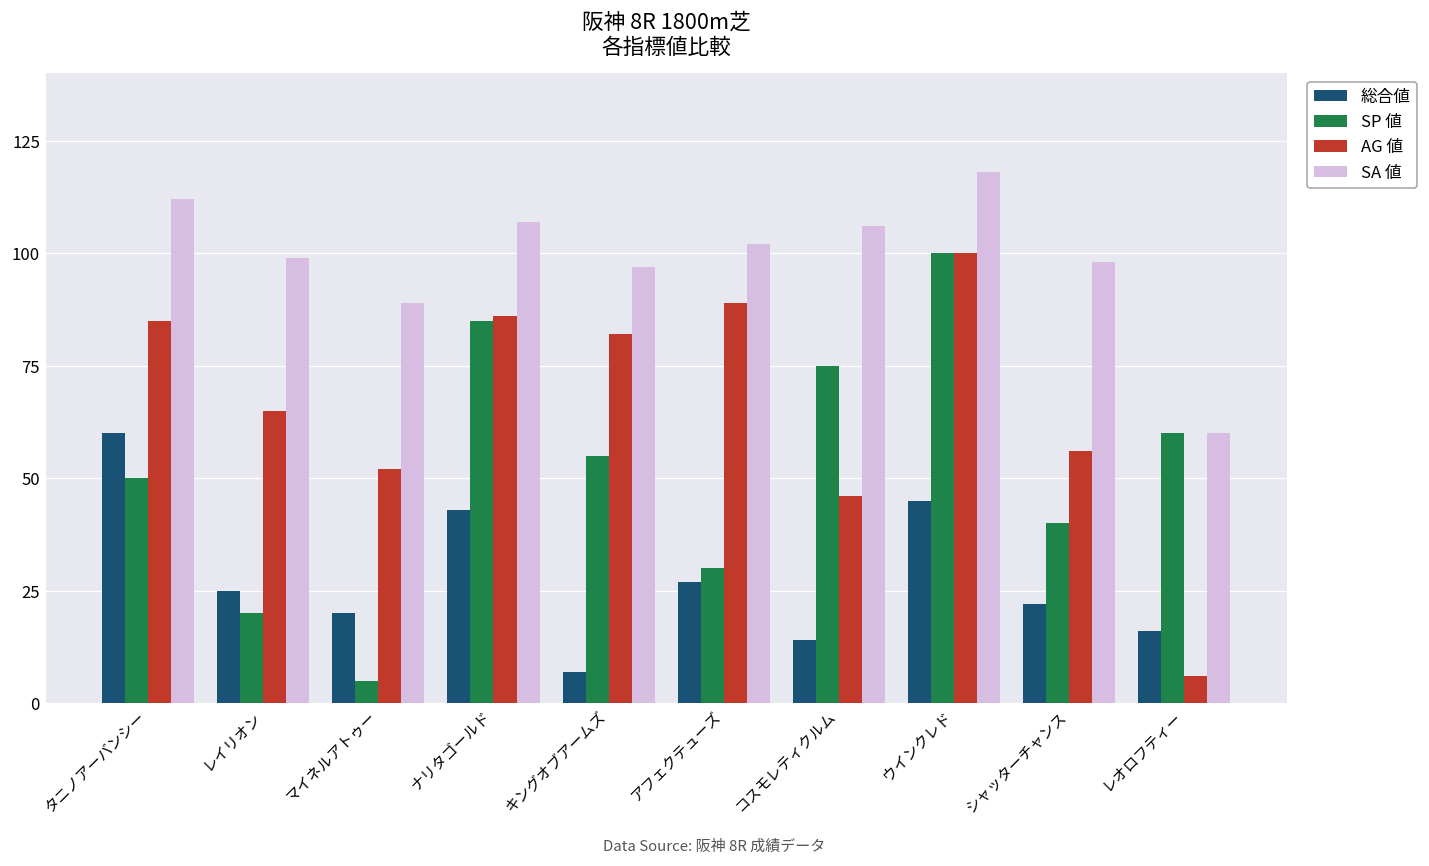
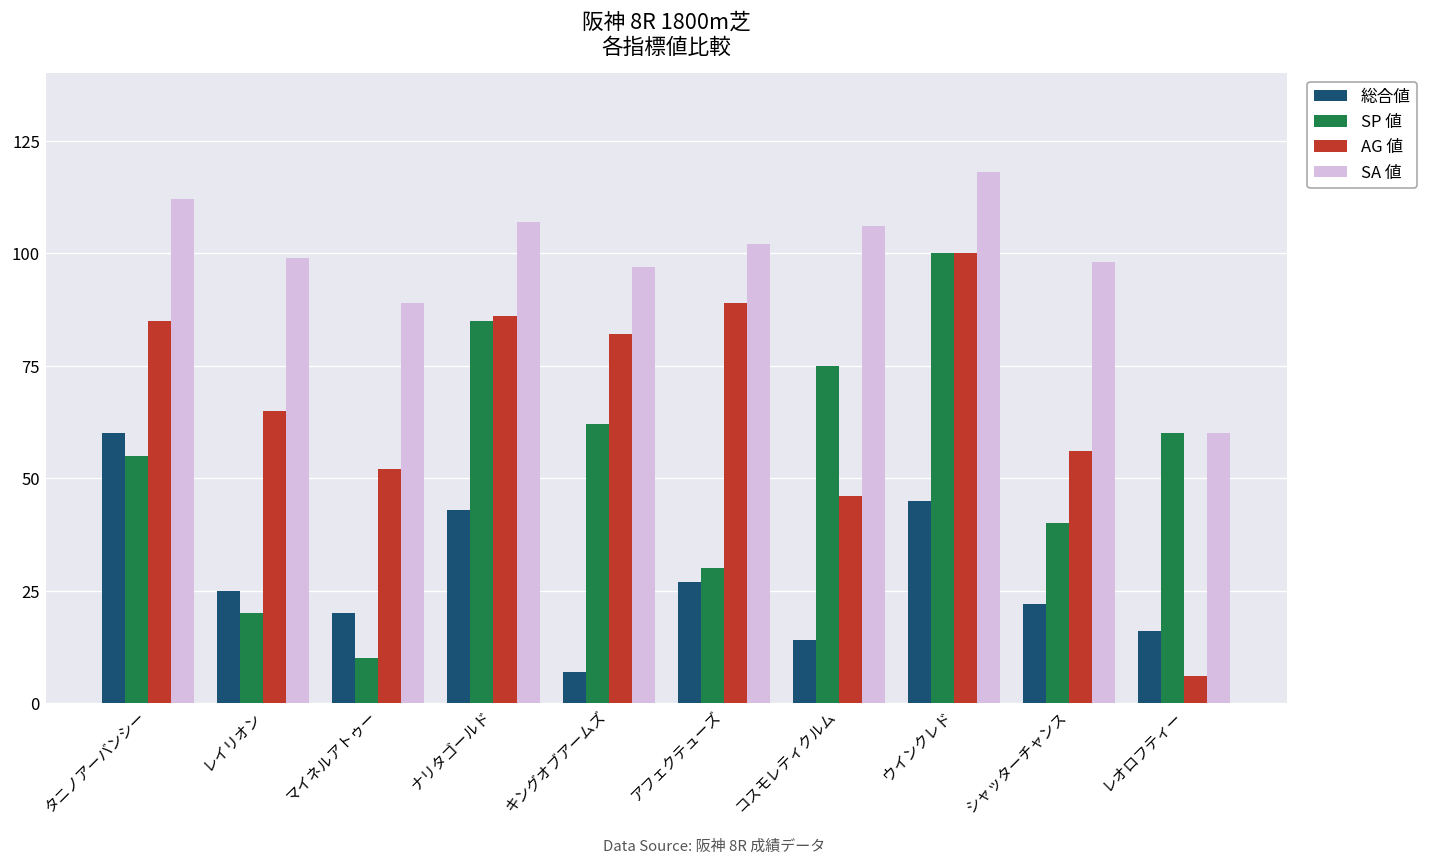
SP 値, タニノアーバンシー: 50 -> 55
SP 値, マイネルアトゥー: 5 -> 10
SP 値, キングオブアームズ: 55 -> 62
